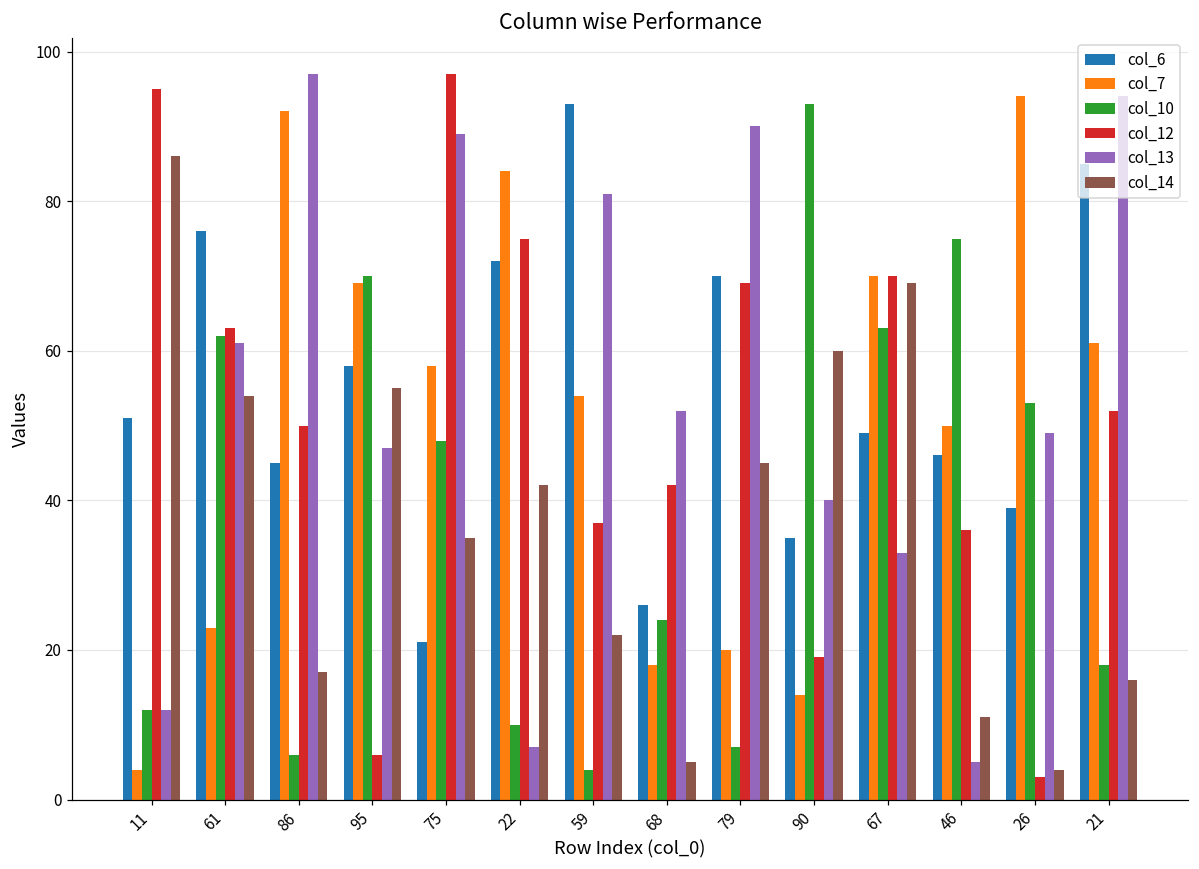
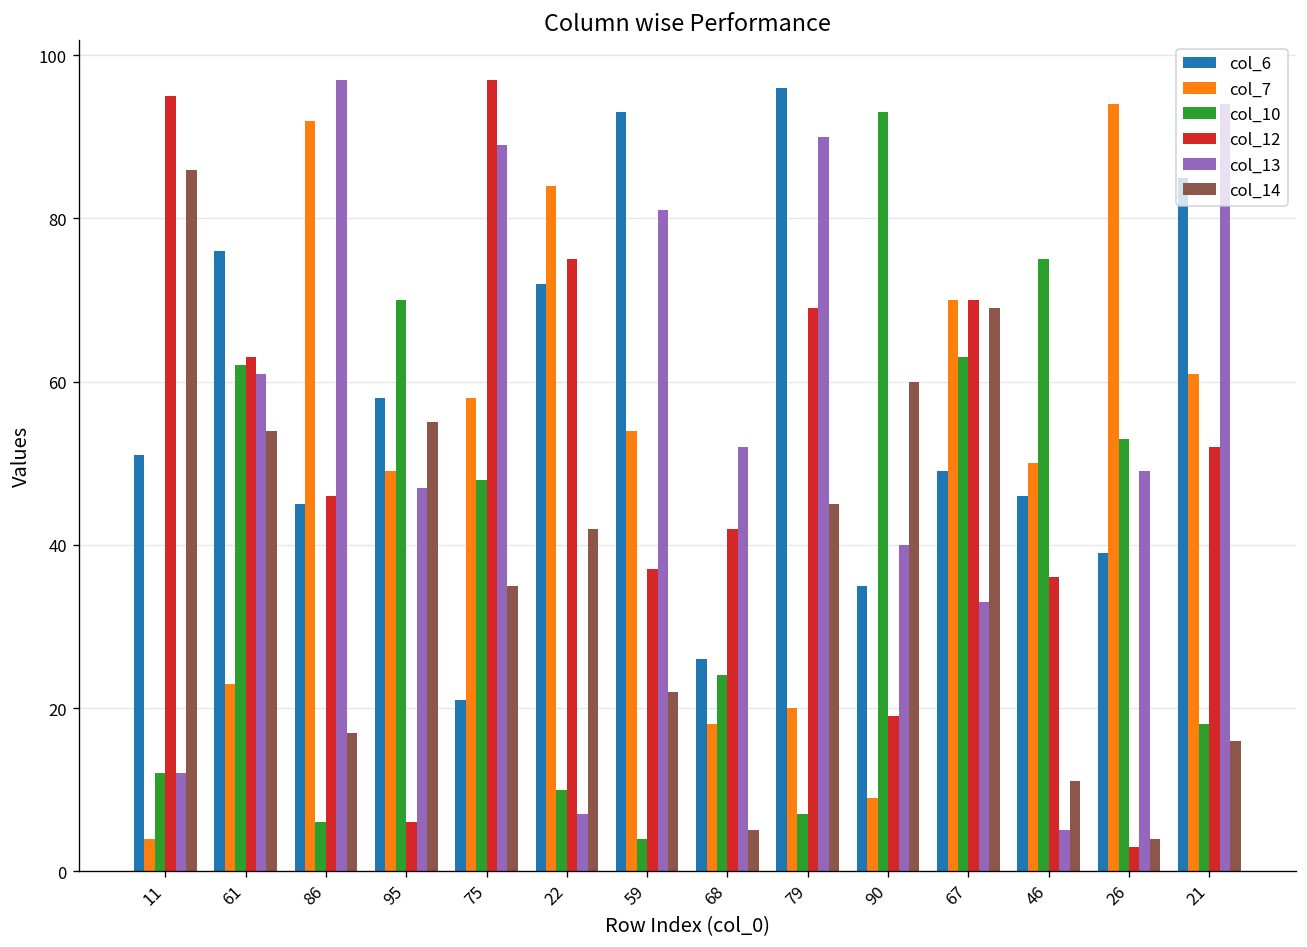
col_12, 86: 50 -> 46
col_7, 95: 69 -> 49
col_6, 79: 70 -> 96
col_7, 90: 14 -> 9
